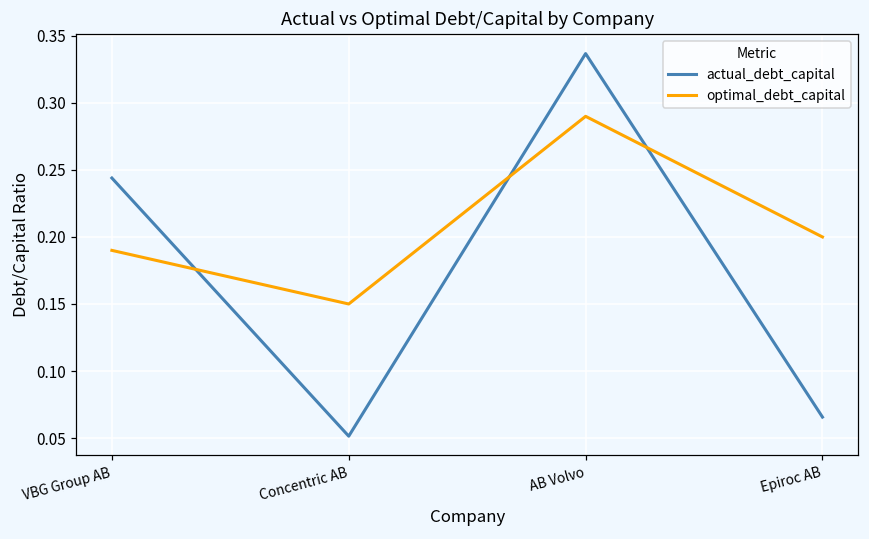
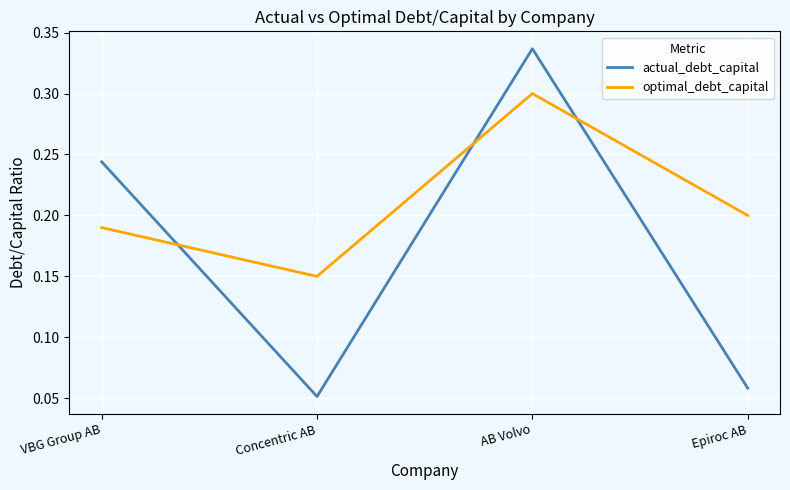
optimal_debt_capital, AB Volvo: 0.29 -> 0.30
actual_debt_capital, Epiroc AB: 0.066 -> 0.058
